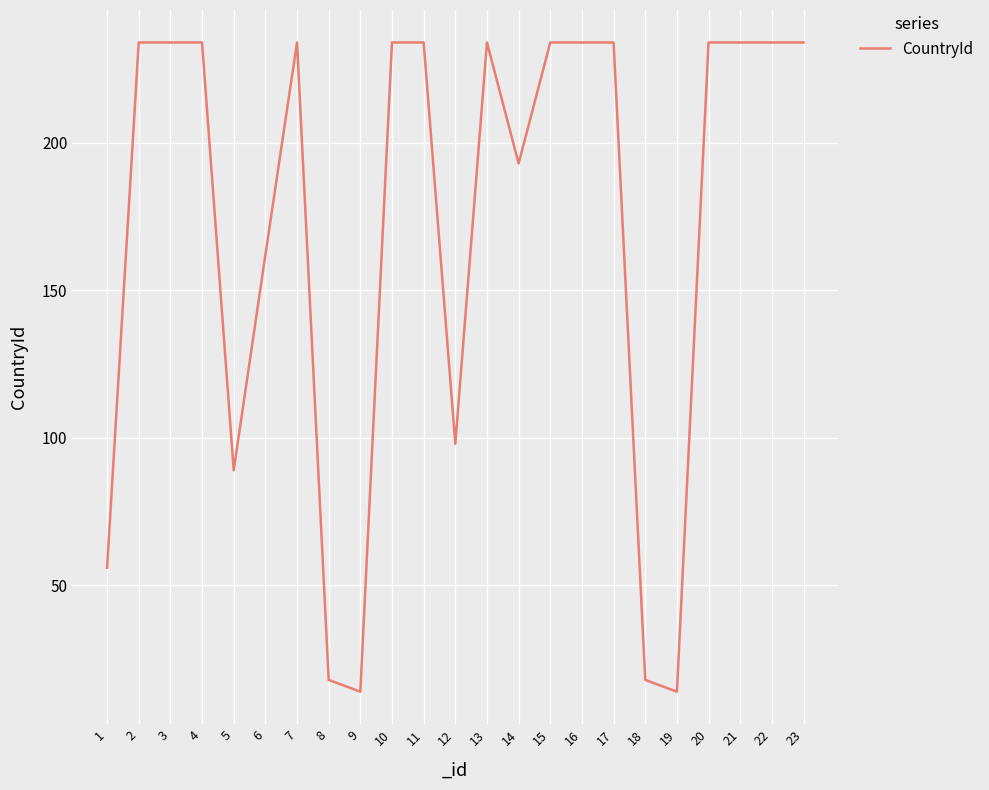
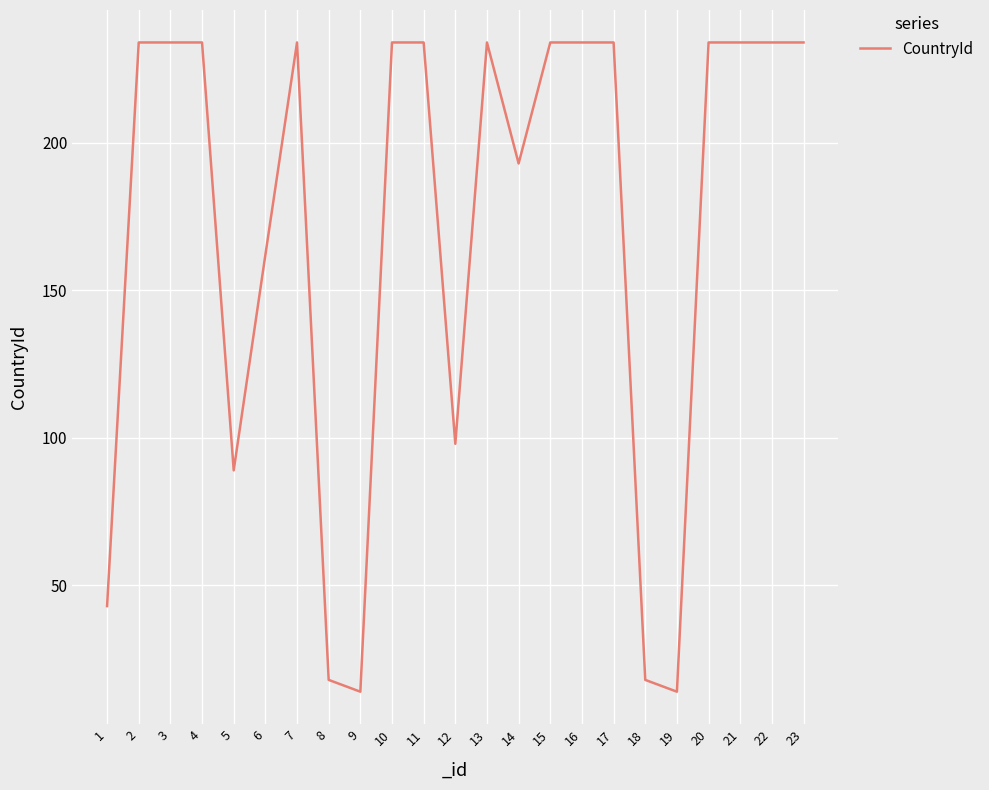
1: 56 -> 43
